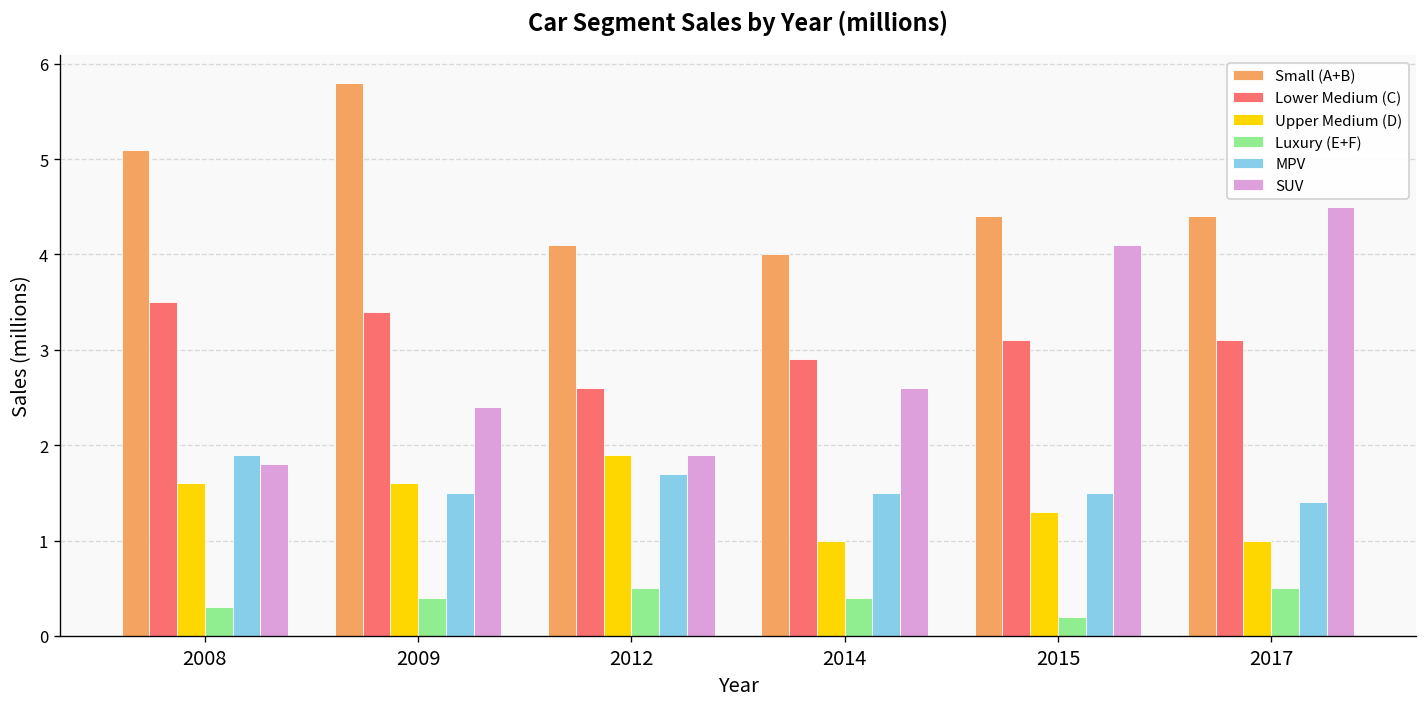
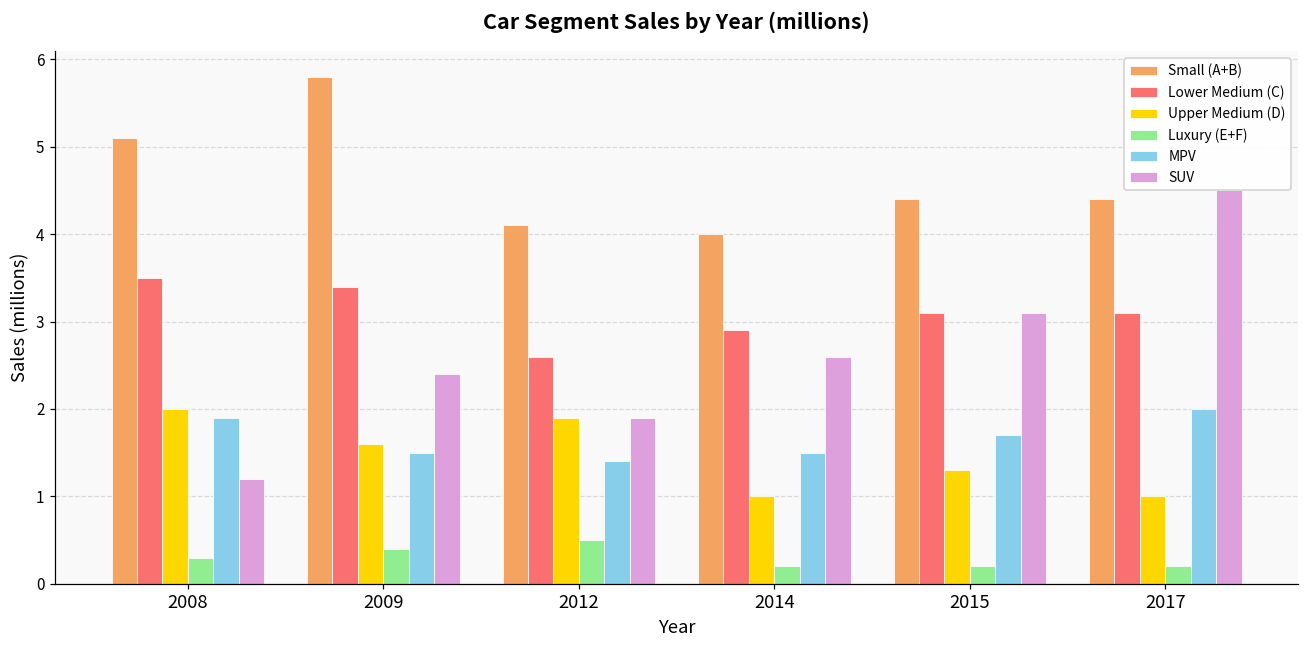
Upper Medium (D), 2008: 1.6 -> 2.0
SUV, 2008: 1.8 -> 1.2
MPV, 2012: 1.7 -> 1.4
Luxury (E+F), 2014: 0.4 -> 0.2
MPV, 2015: 1.5 -> 1.7
SUV, 2015: 4.1 -> 3.1
Luxury (E+F), 2017: 0.5 -> 0.2
MPV, 2017: 1.4 -> 2.0
